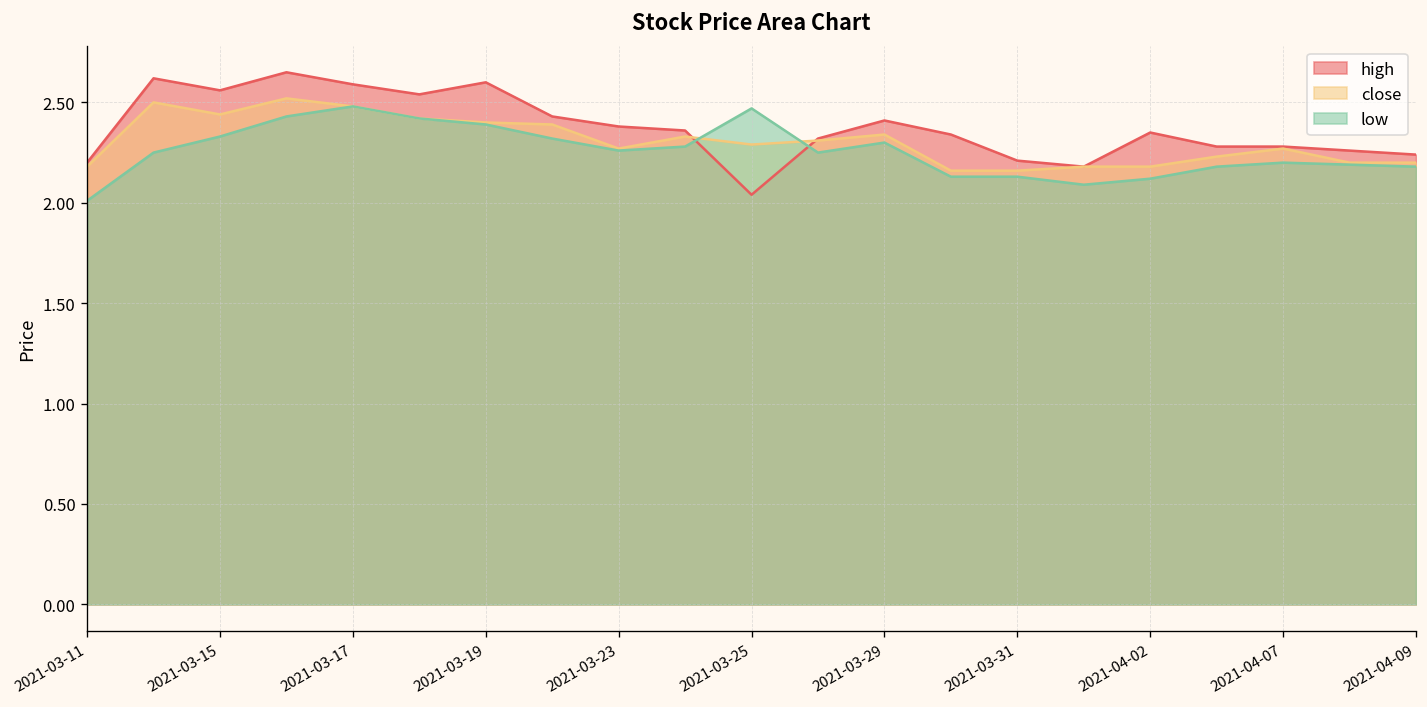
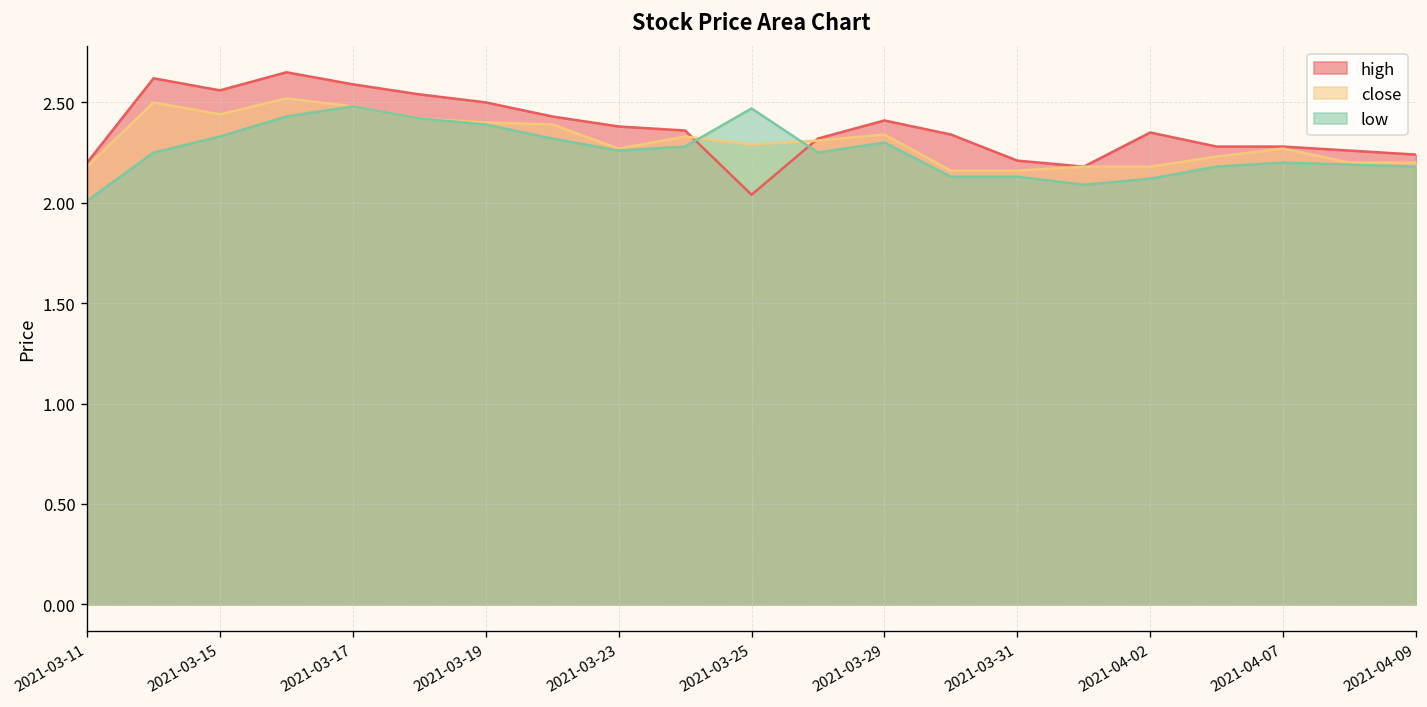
high, 2021-03-19: 2.6 -> 2.5
